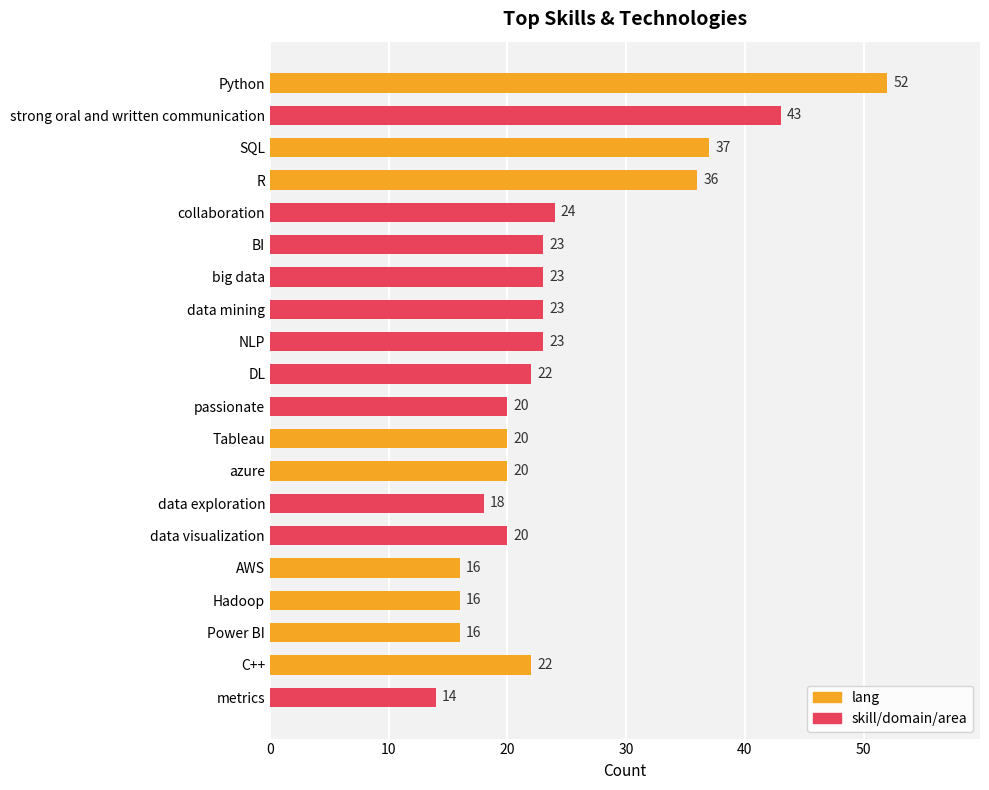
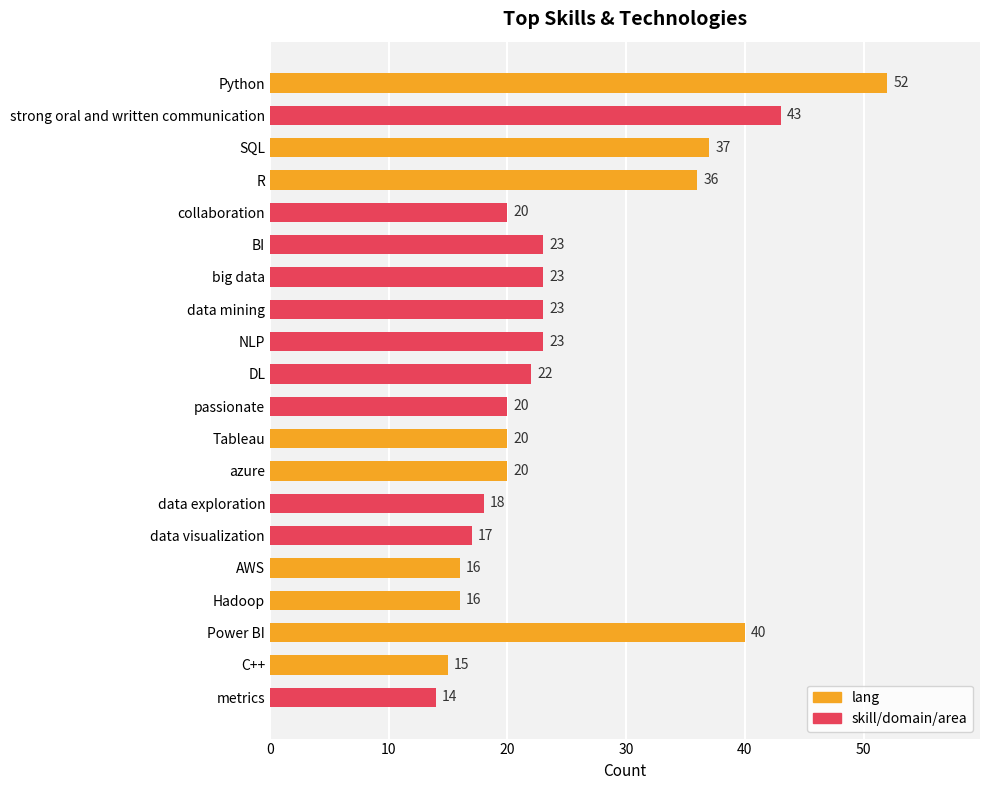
collaboration: 24 -> 20
data visualization: 20 -> 17
Power BI: 16 -> 40
C++: 22 -> 15
